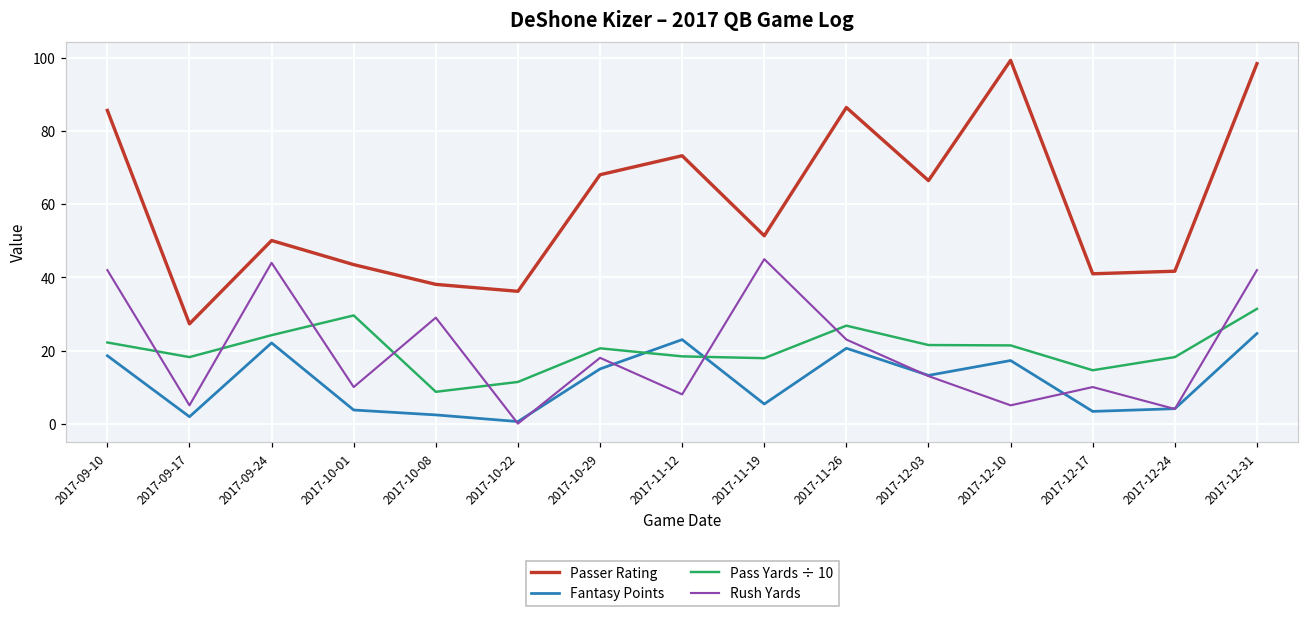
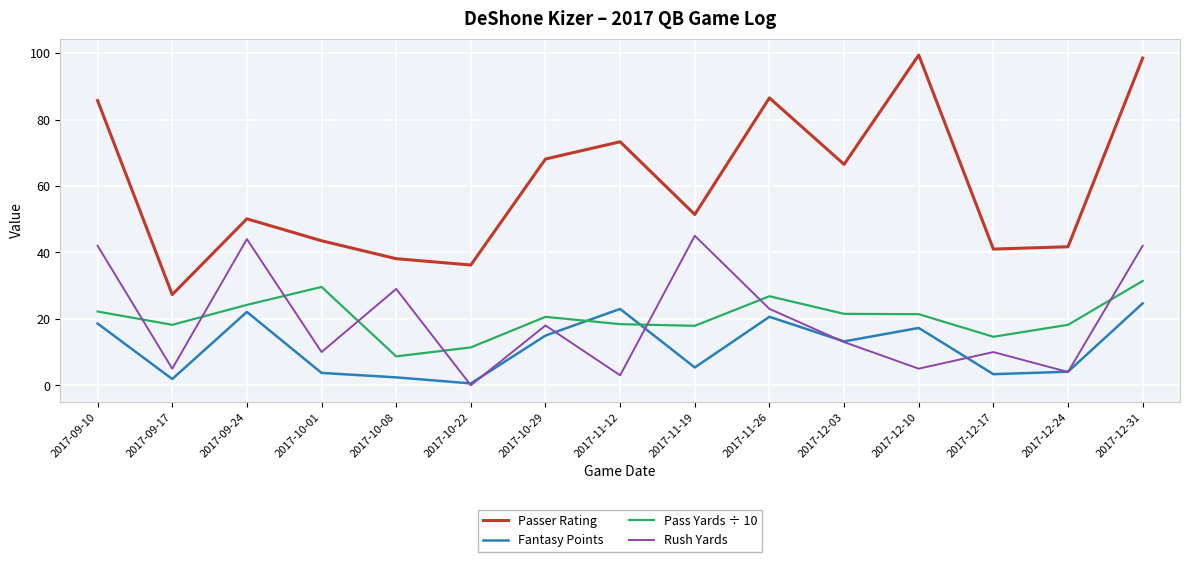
Rush Yards, 2017-11-12: 8 -> 3
